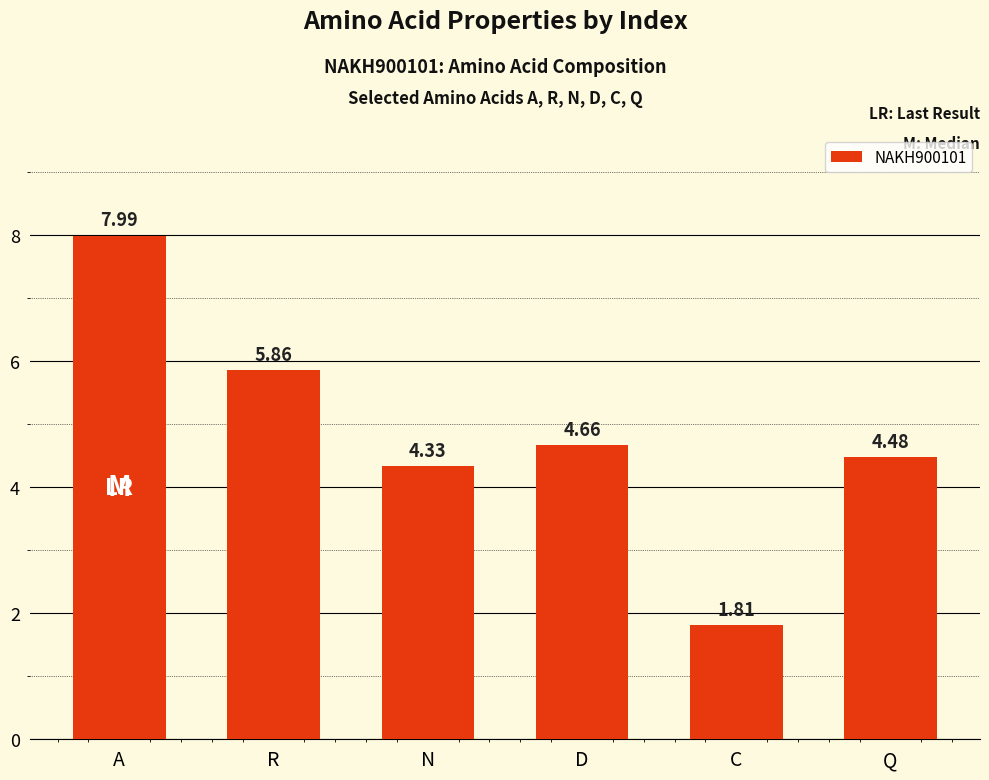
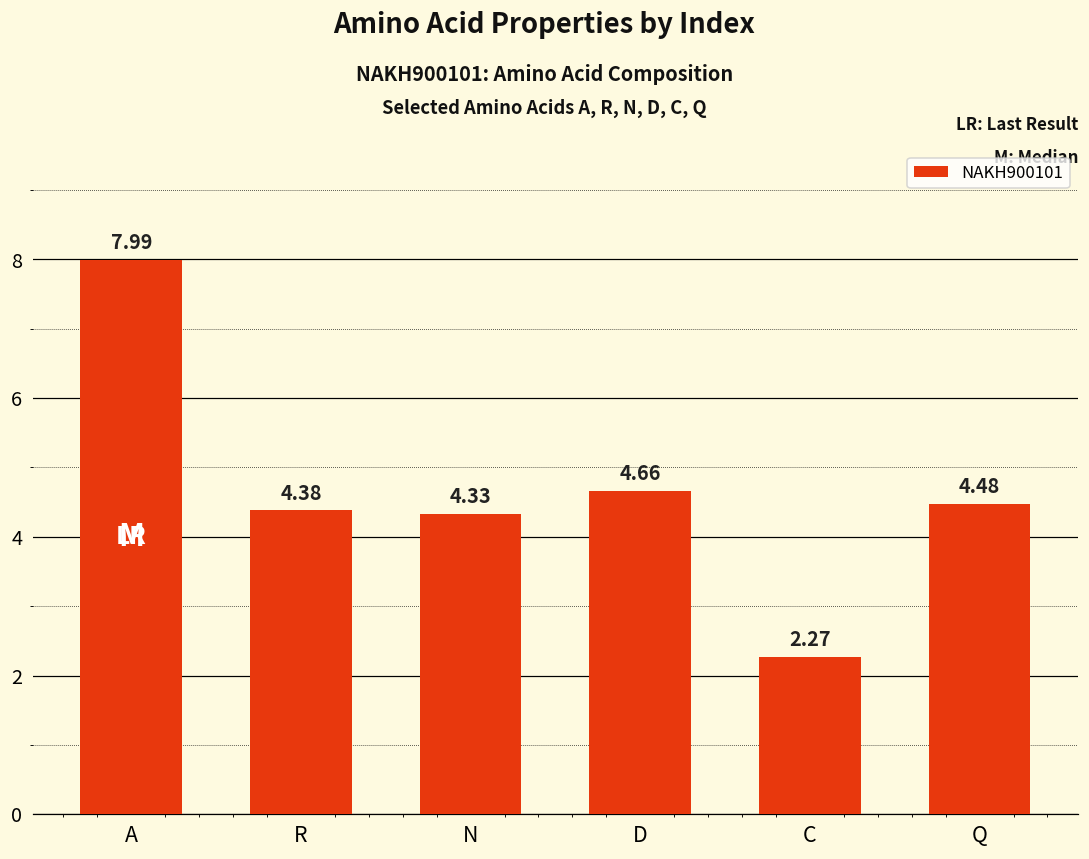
R: 5.86 -> 4.38
C: 1.81 -> 2.27
